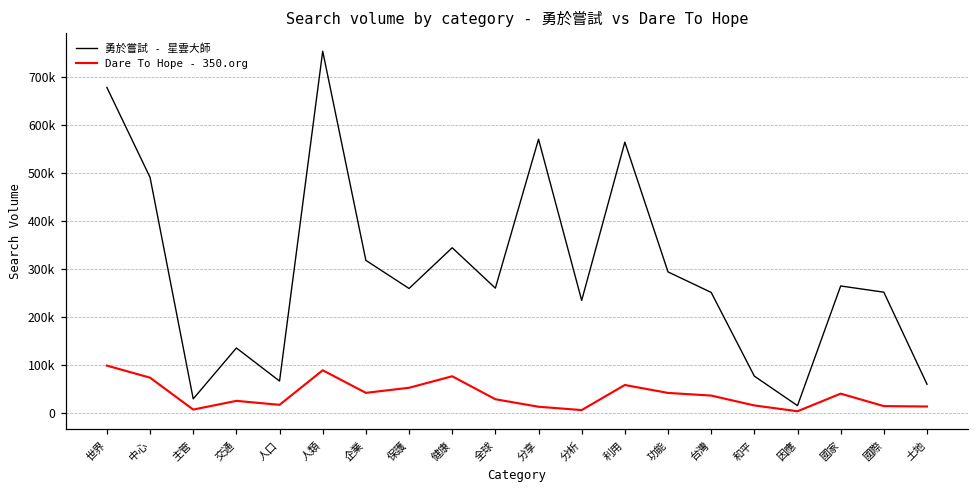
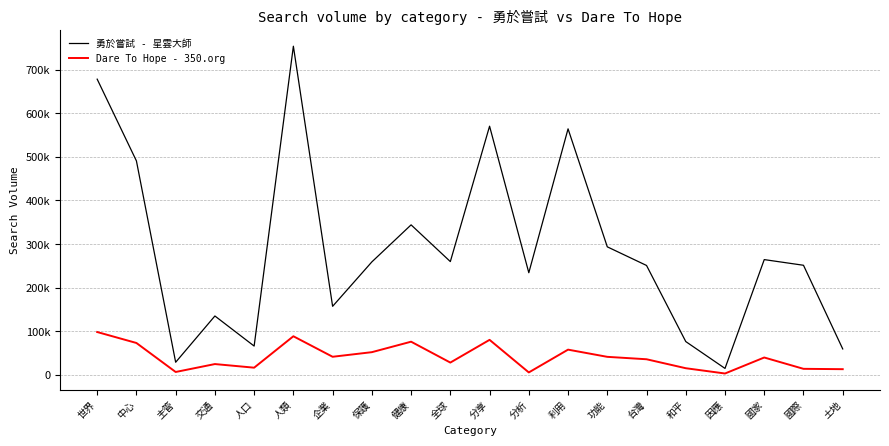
勇於嘗試 - 星雲大師, 企業: 320000 -> 160000
Dare To Hope - 350.org, 分享: 10000 -> 80000
